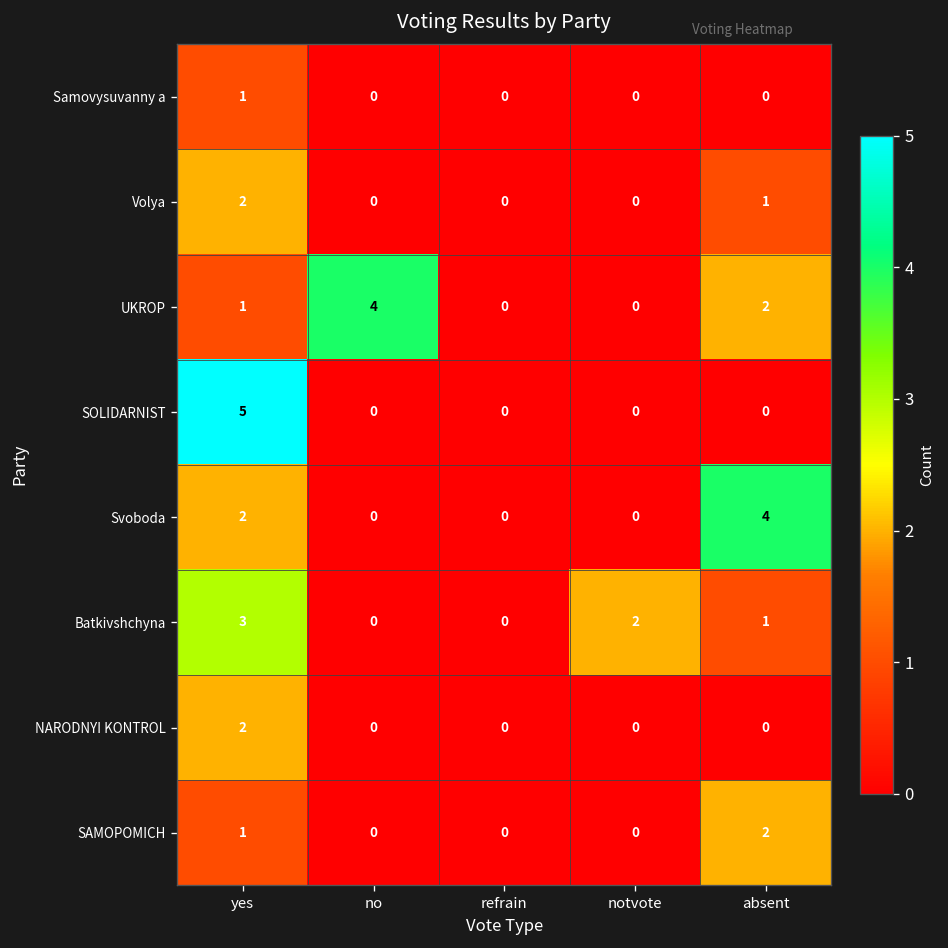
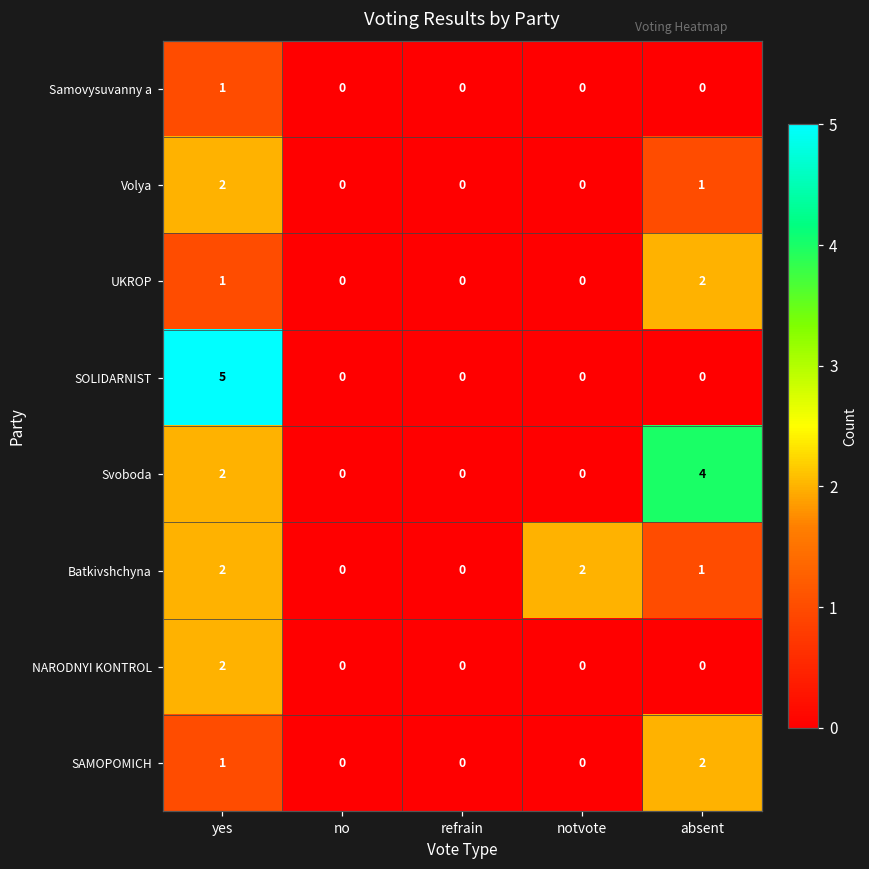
UKROP, no: 4 -> 0
Batkivshchyna, yes: 3 -> 2
